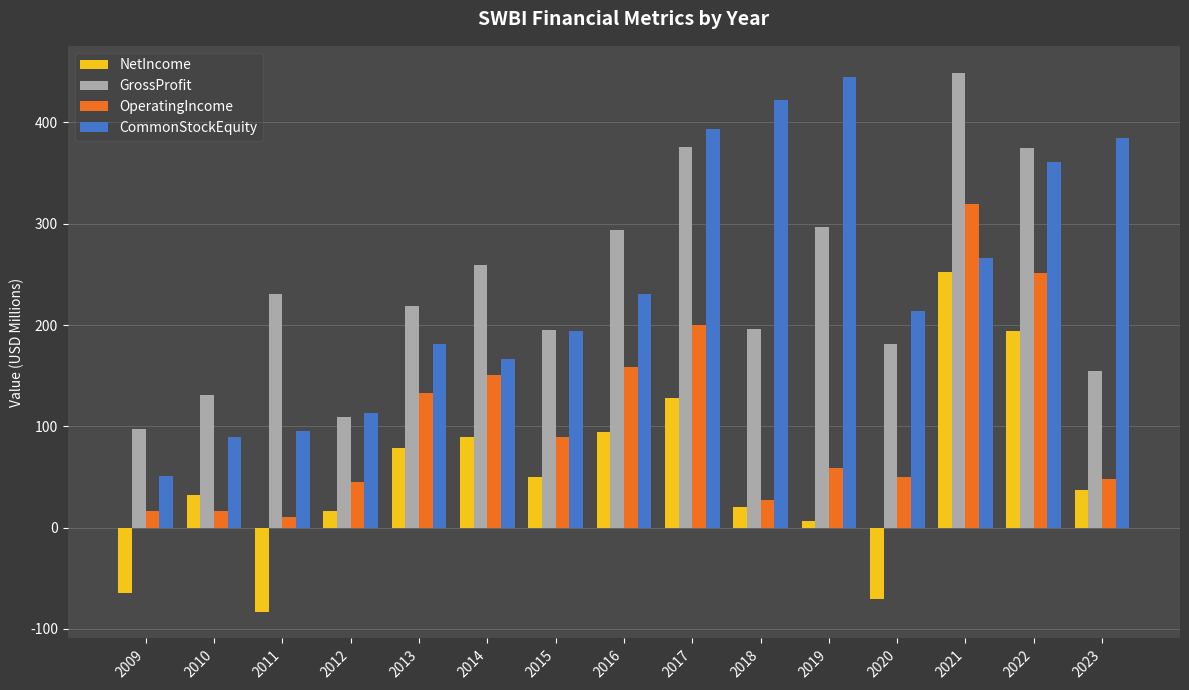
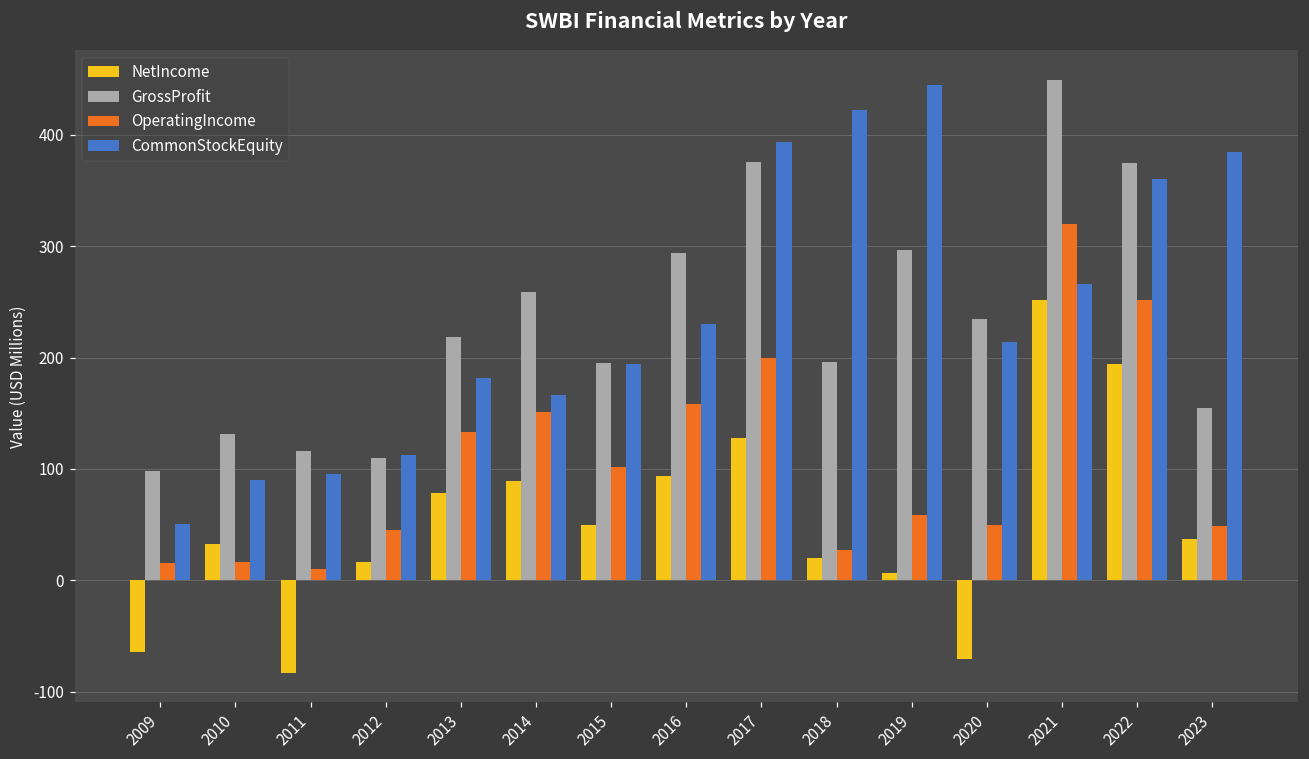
GrossProfit, 2011: 231 -> 116
OperatingIncome, 2015: 90 -> 102
GrossProfit, 2020: 181 -> 235
